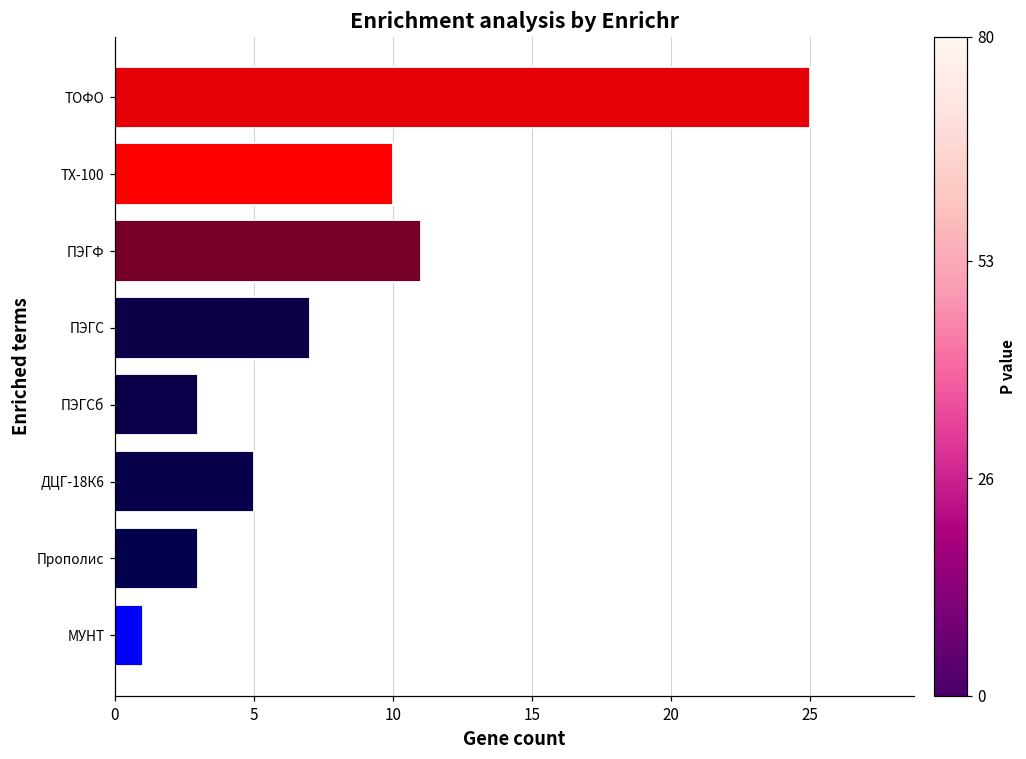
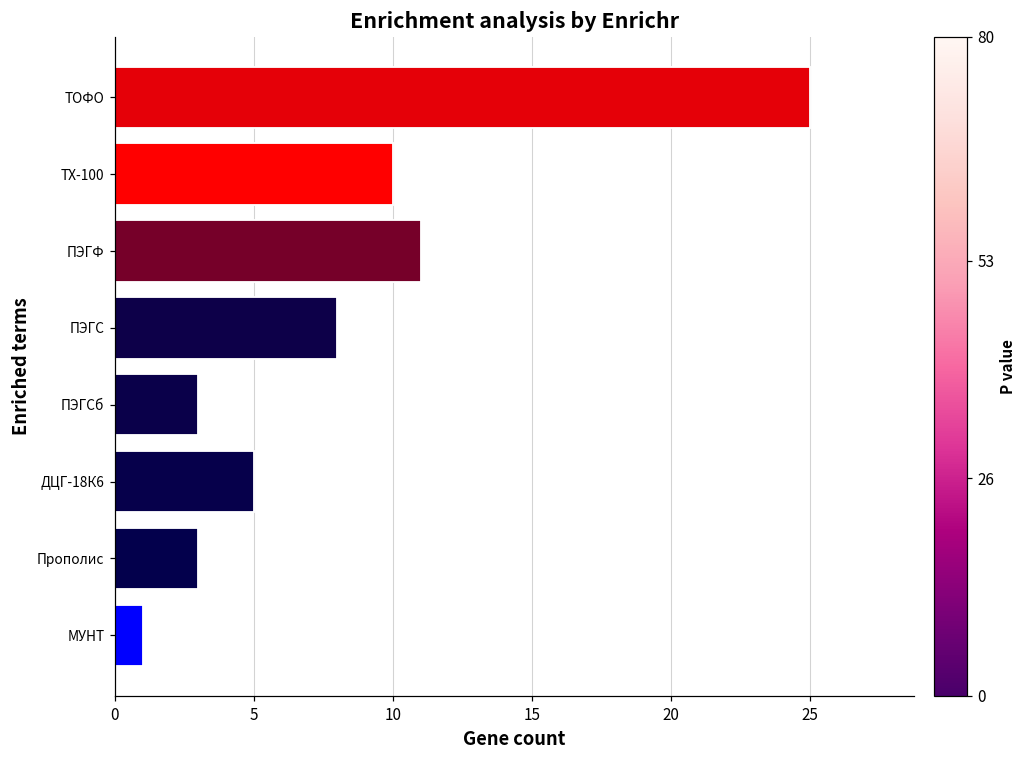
ПЭГС: 7 -> 8
